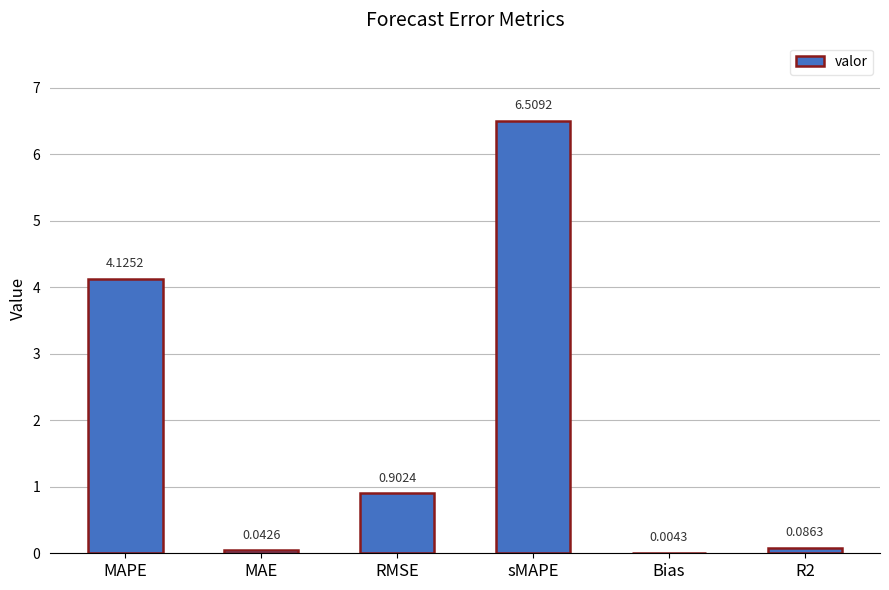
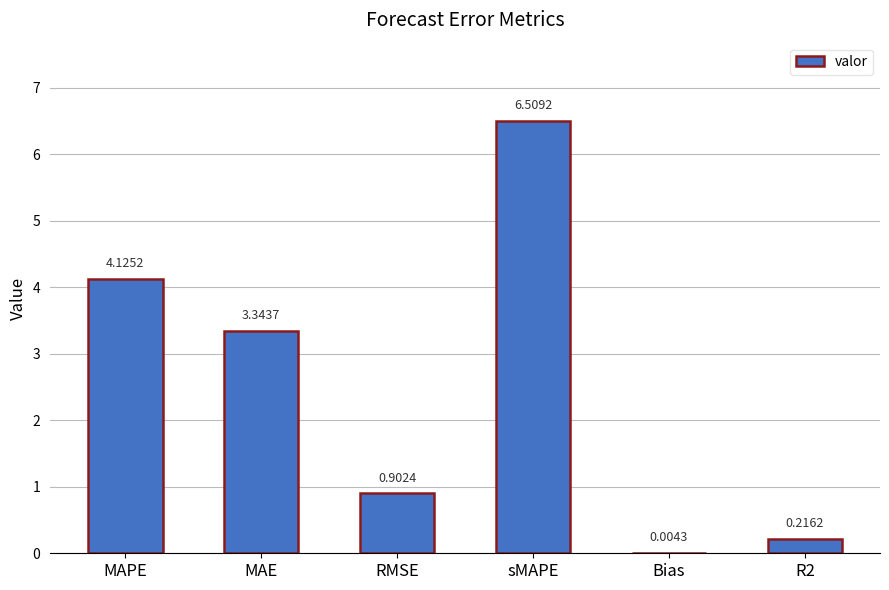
MAE: 0.0426 -> 3.3437
R2: 0.0863 -> 0.2162
